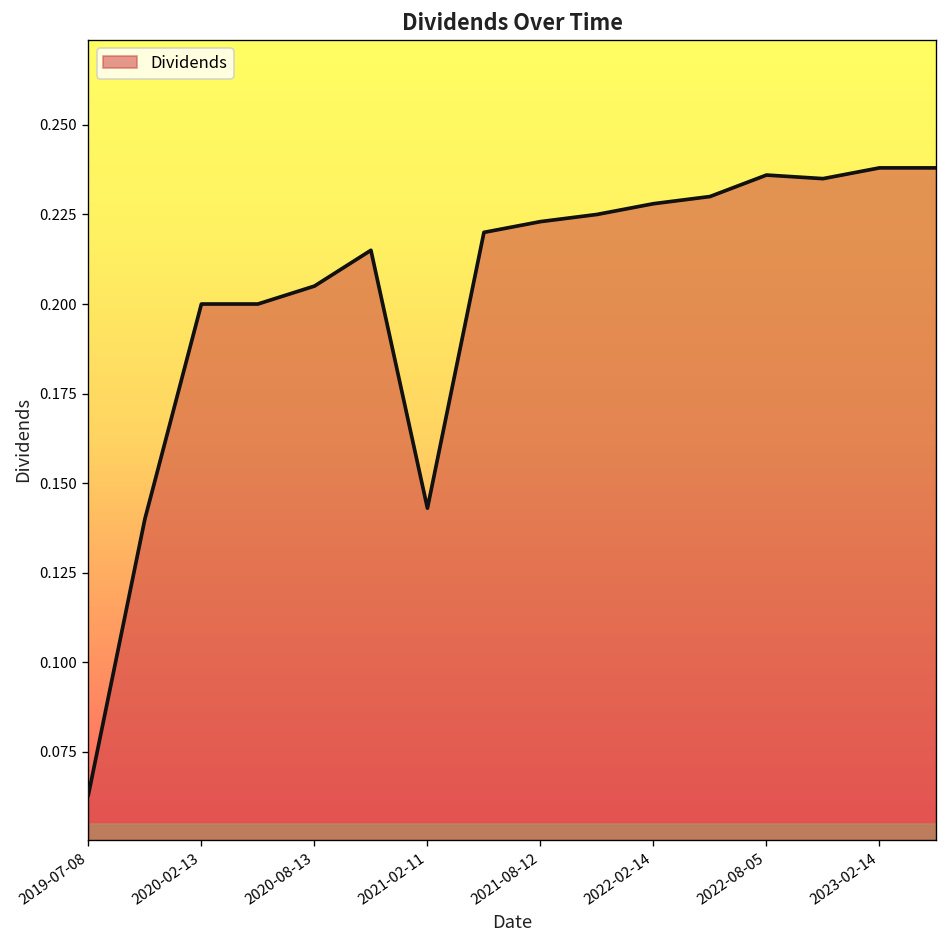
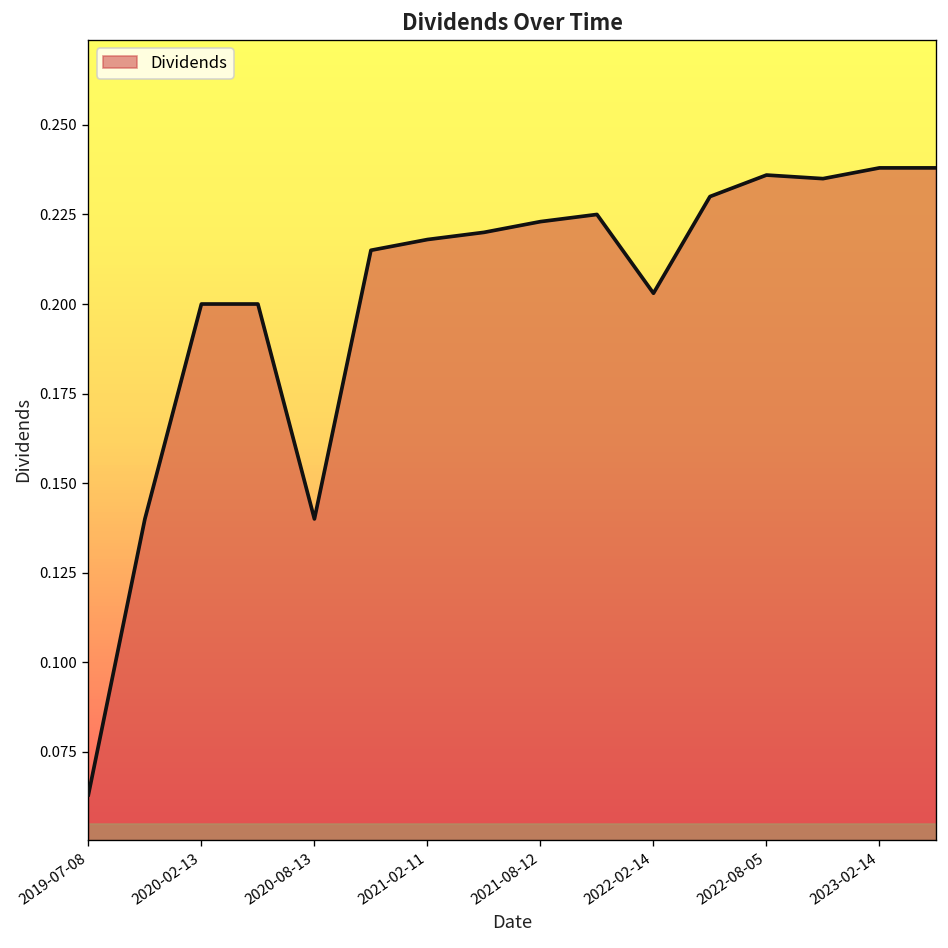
2020-08-13: 0.205 -> 0.140
2021-02-11: 0.143 -> 0.218
2022-02-14: 0.228 -> 0.203
